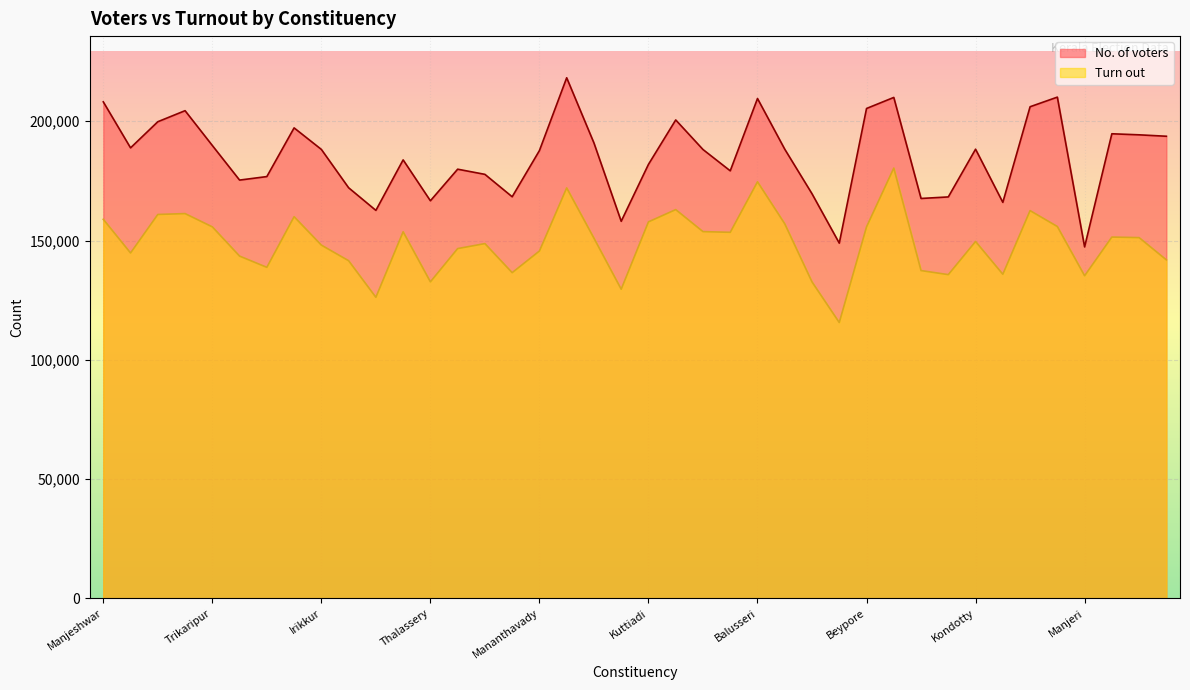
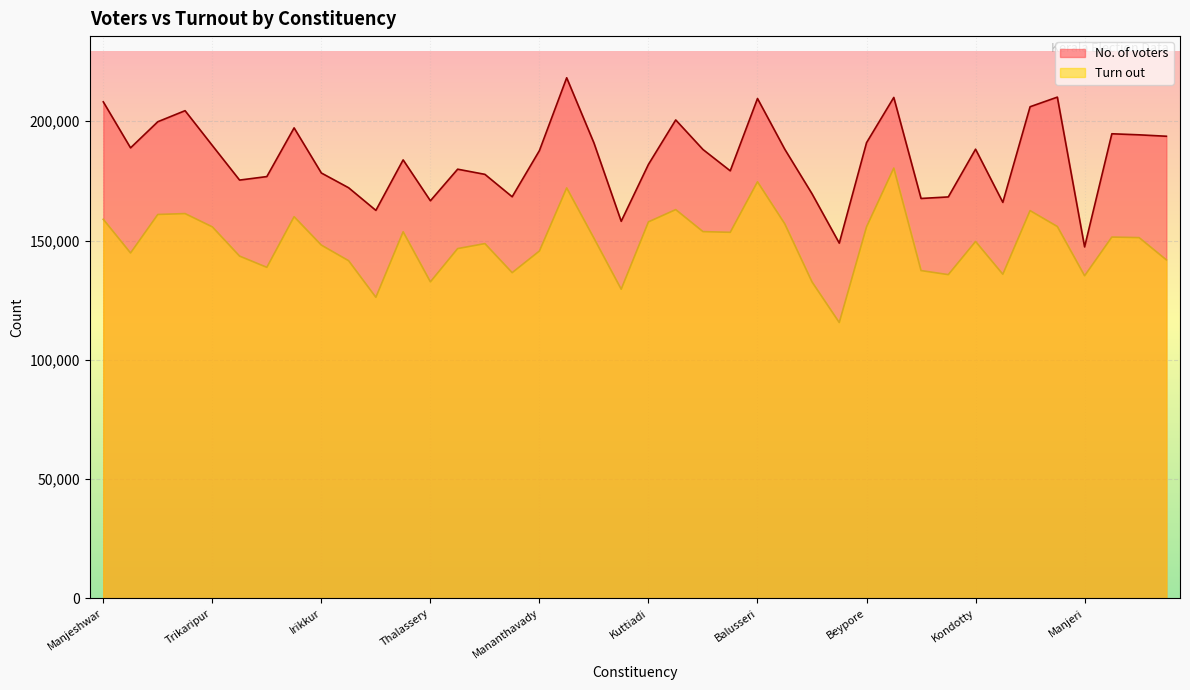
No. of voters, Irikkur: 188,000 -> 178,000
No. of voters, Beypore: 205,000 -> 191,000
